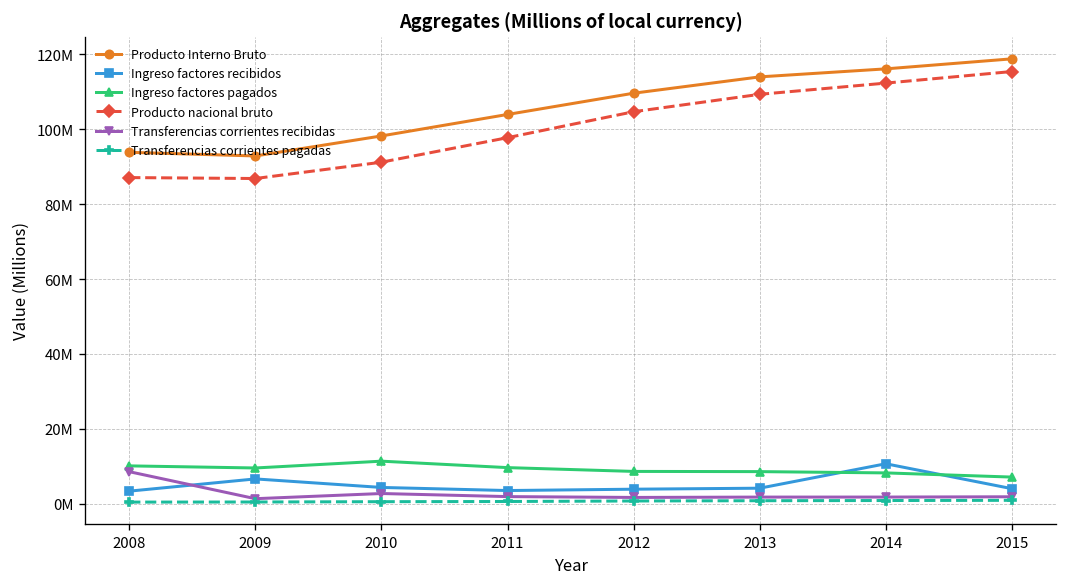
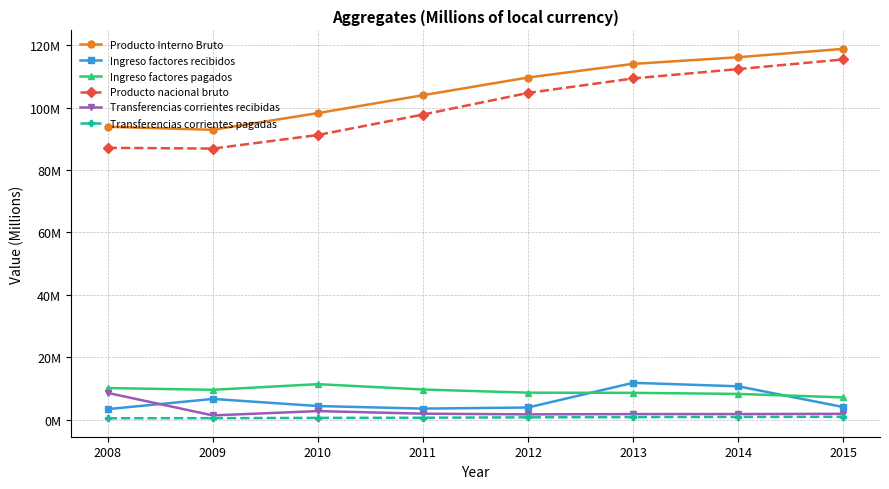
Ingreso factores recibidos, 2013: 4000000 -> 12000000
